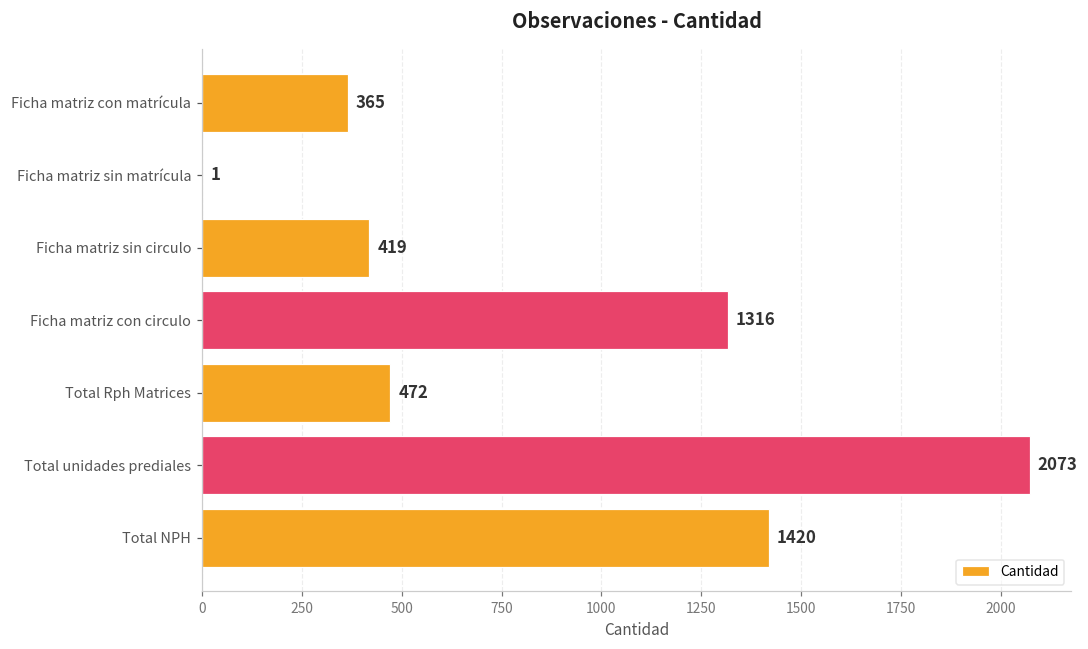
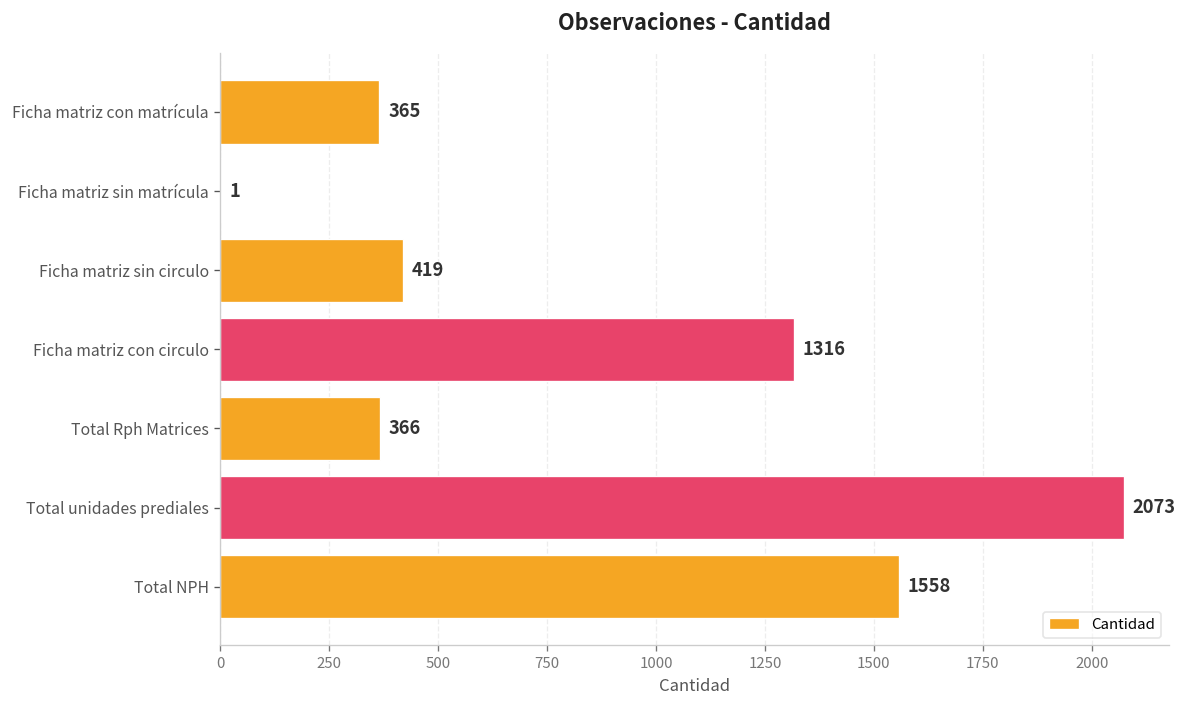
Total Rph Matrices: 472 -> 366
Total NPH: 1420 -> 1558
